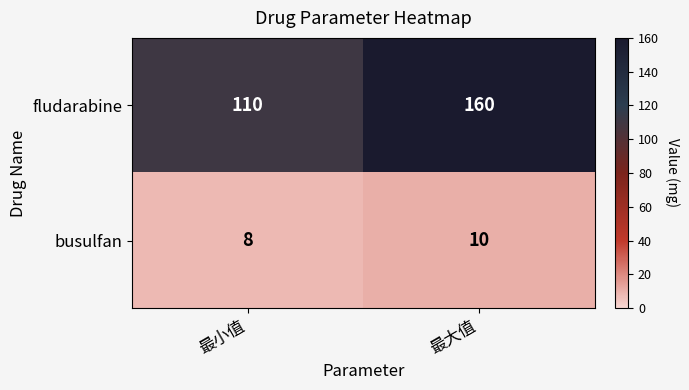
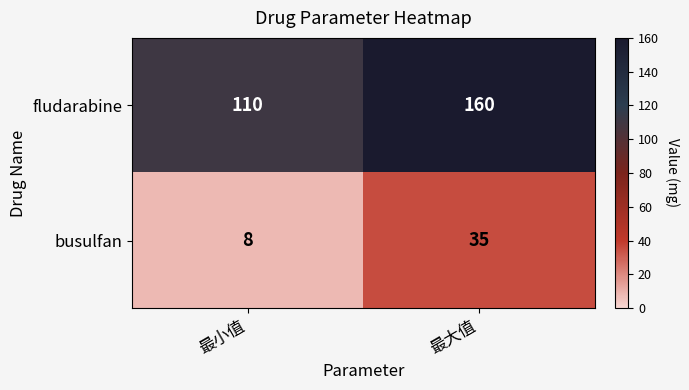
busulfan, 最大值: 10 -> 35
